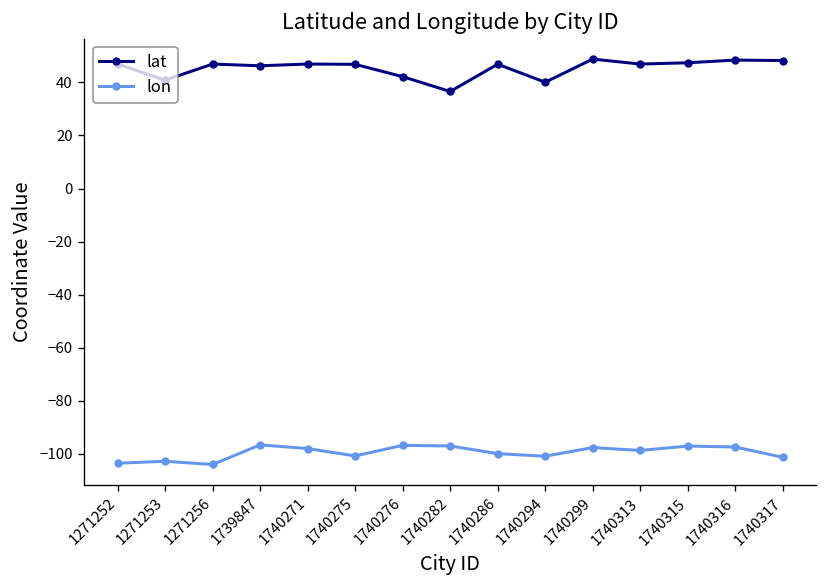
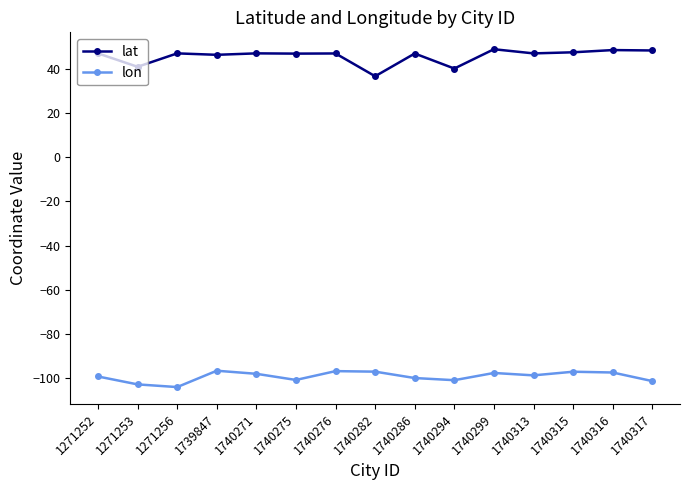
lon, 1271252: -104 -> -99
lat, 1740276: 42 -> 47
